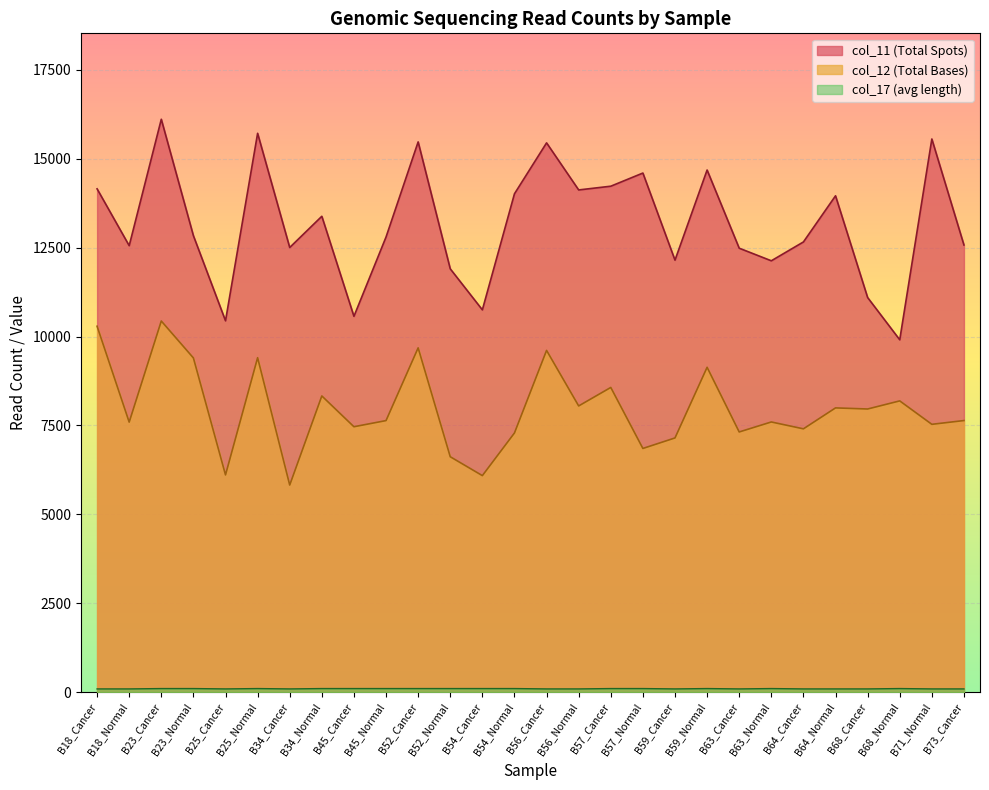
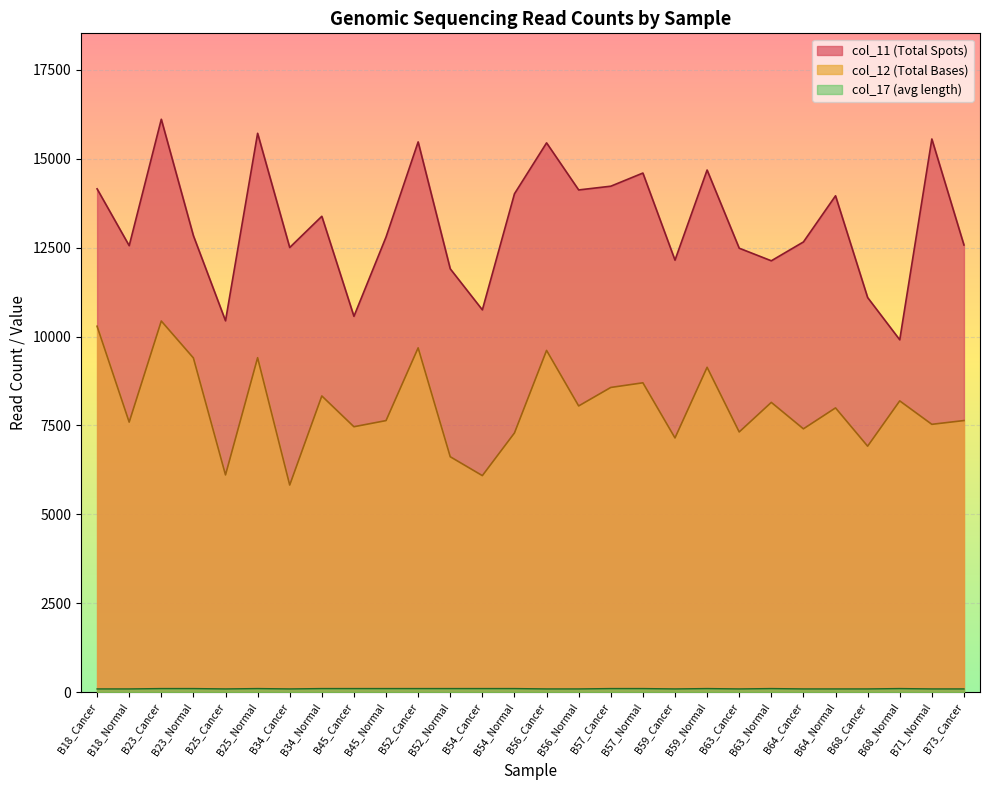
col_12 (Total Bases), B57_Normal: 6900 -> 8700
col_12 (Total Bases), B63_Normal: 7600 -> 8200
col_12 (Total Bases), B68_Cancer: 8000 -> 6900
